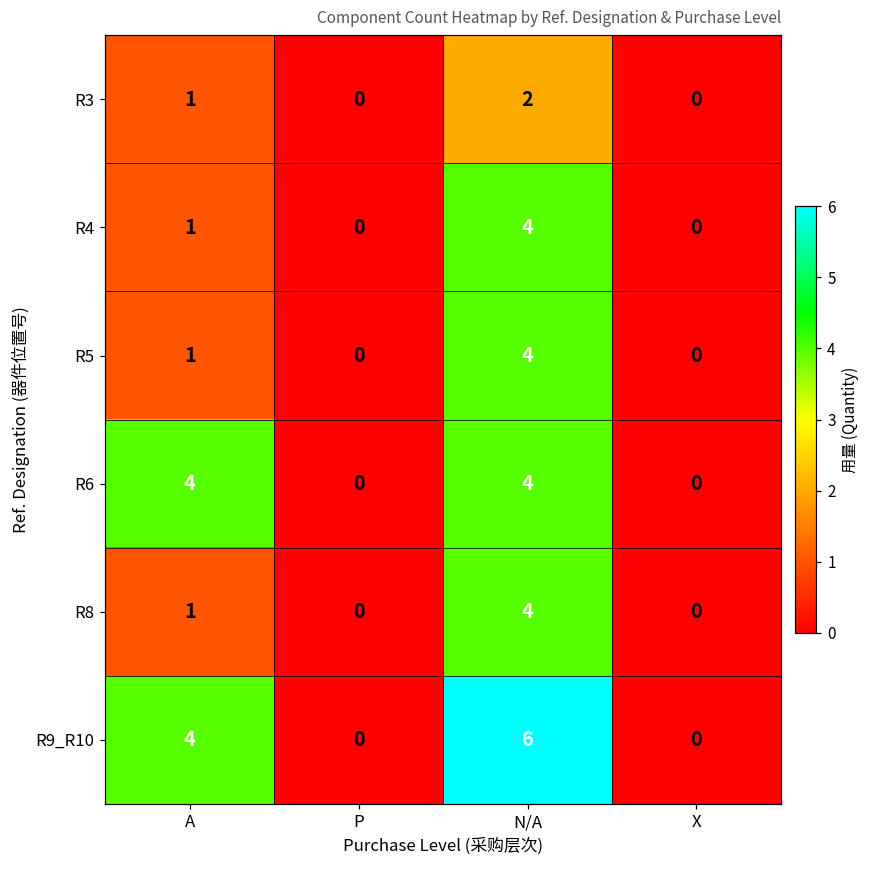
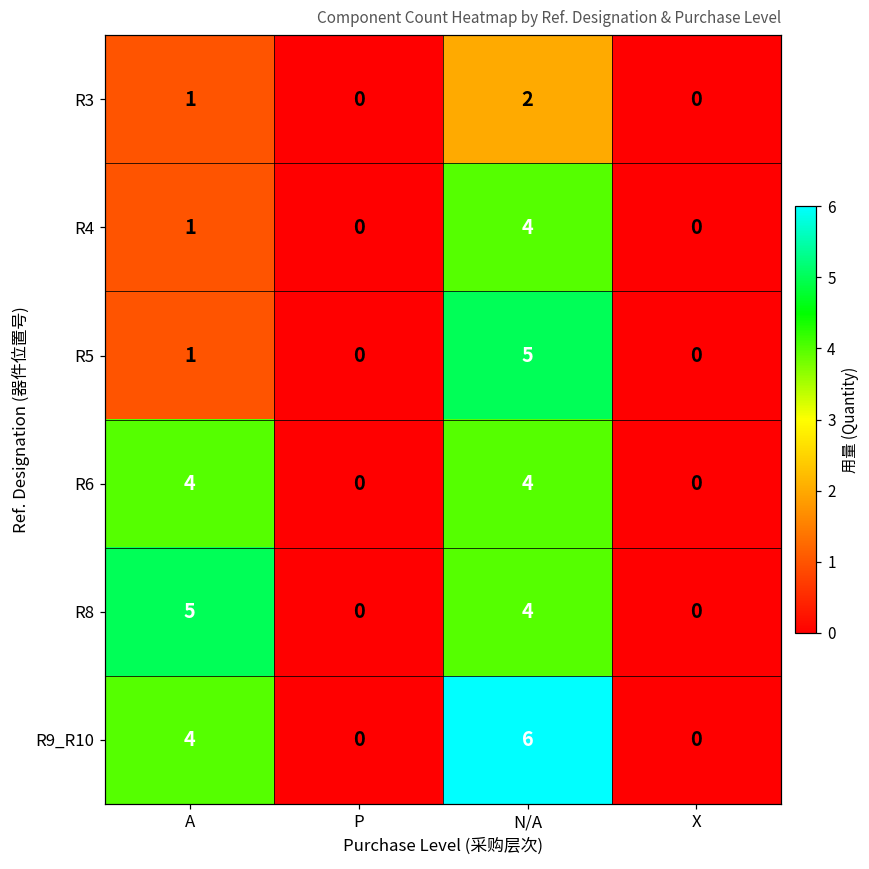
R5, N/A: 4 -> 5
R8, A: 1 -> 5
